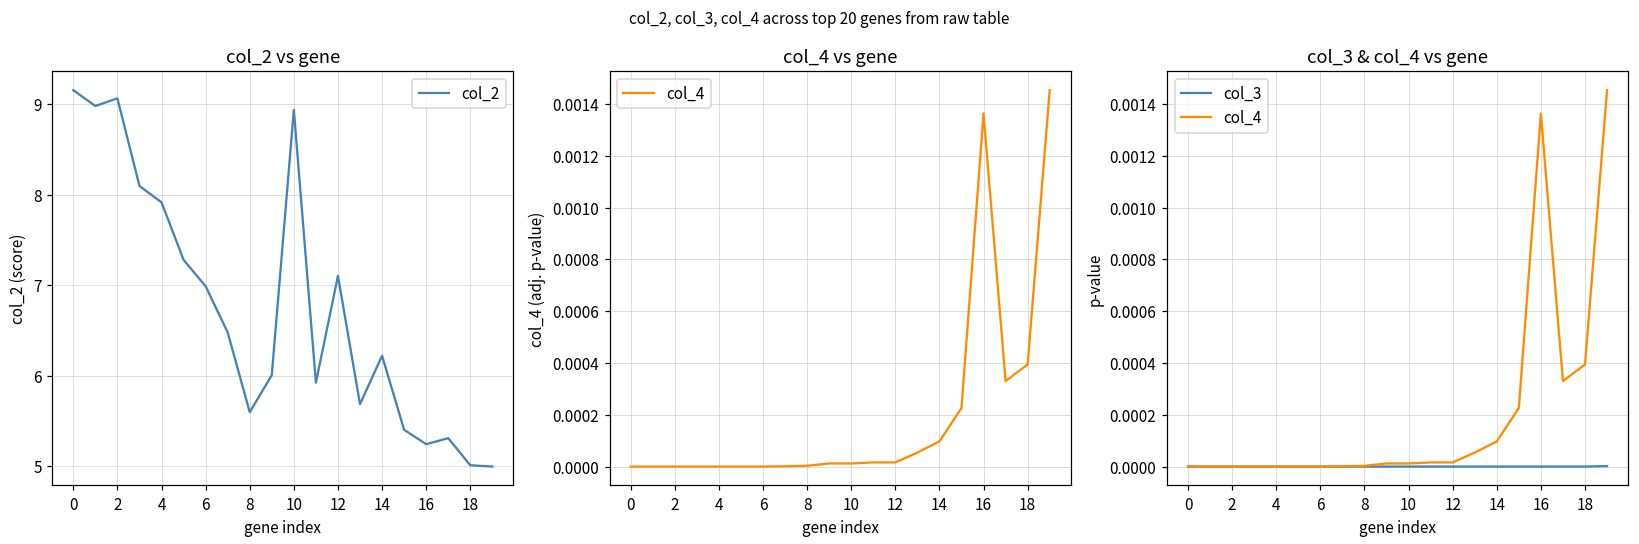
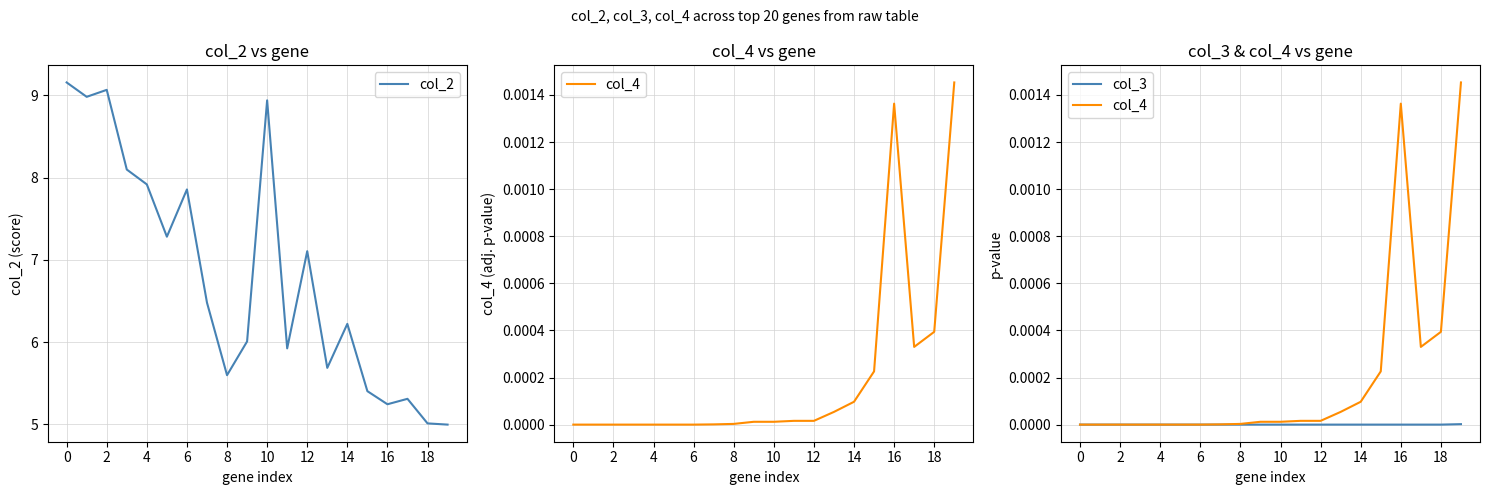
col_2 vs gene, 6: 7.0 -> 7.9
